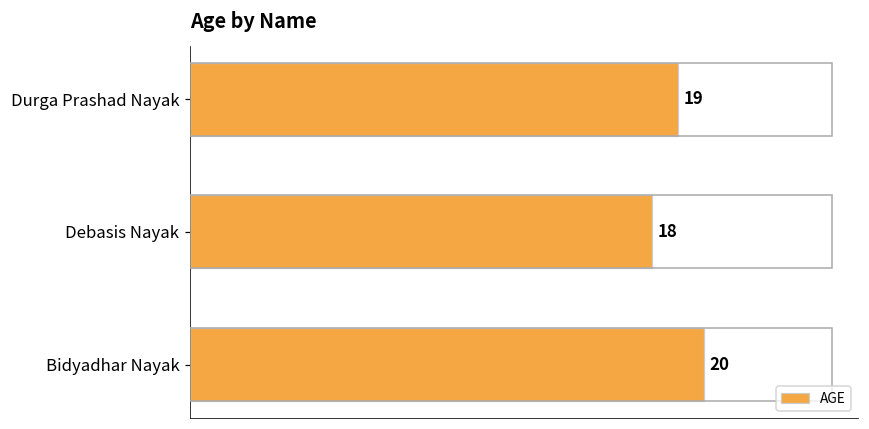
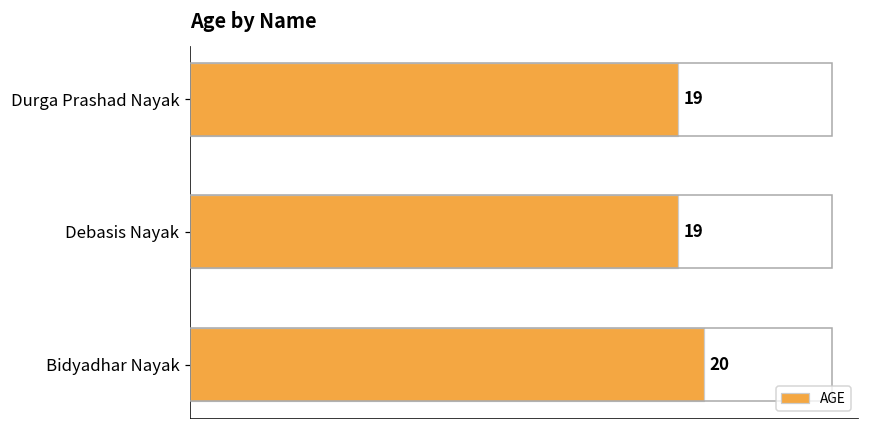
Debasis Nayak: 18 -> 19
